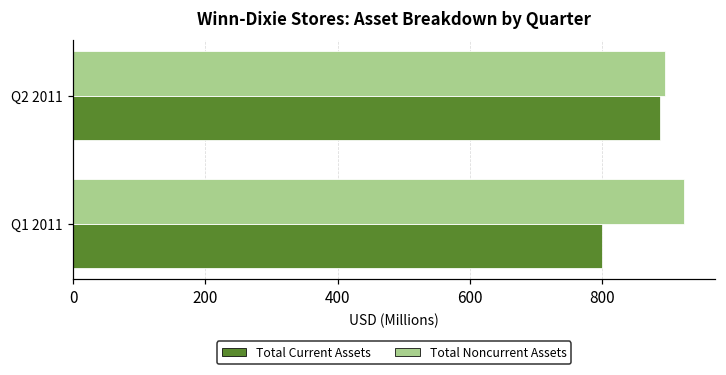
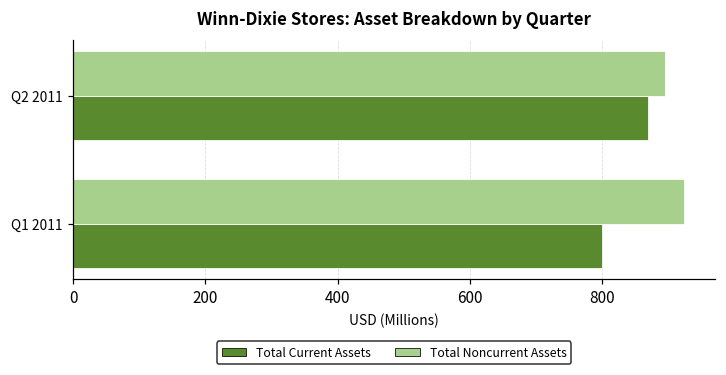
Total Current Assets, Q2 2011: 890 -> 870
